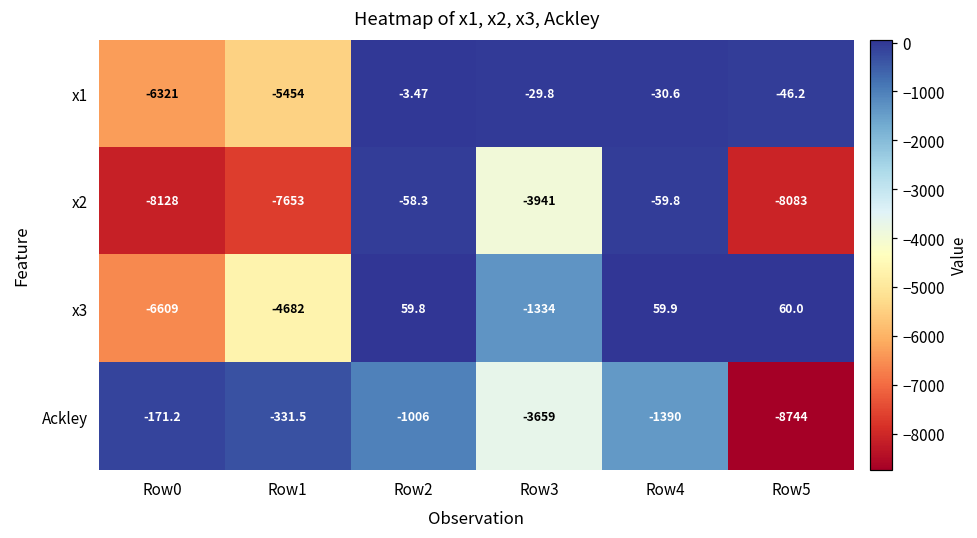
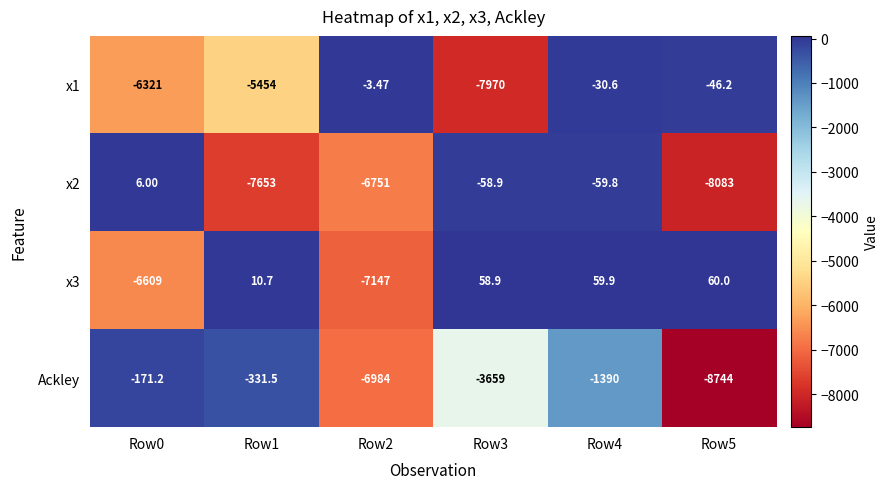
x1, Row3: -29.8 -> -7970
x2, Row0: -8128 -> 6.00
x2, Row2: -58.3 -> -6751
x2, Row3: -3941 -> -58.9
x3, Row1: -4682 -> 10.7
x3, Row2: 59.8 -> -7147
x3, Row3: -1334 -> 58.9
Ackley, Row2: -1006 -> -6984
